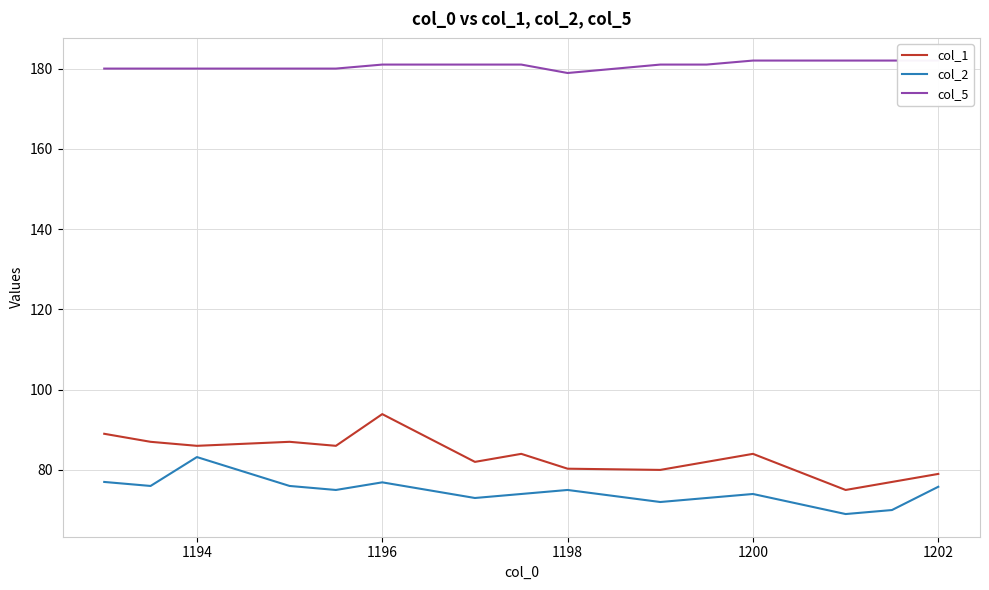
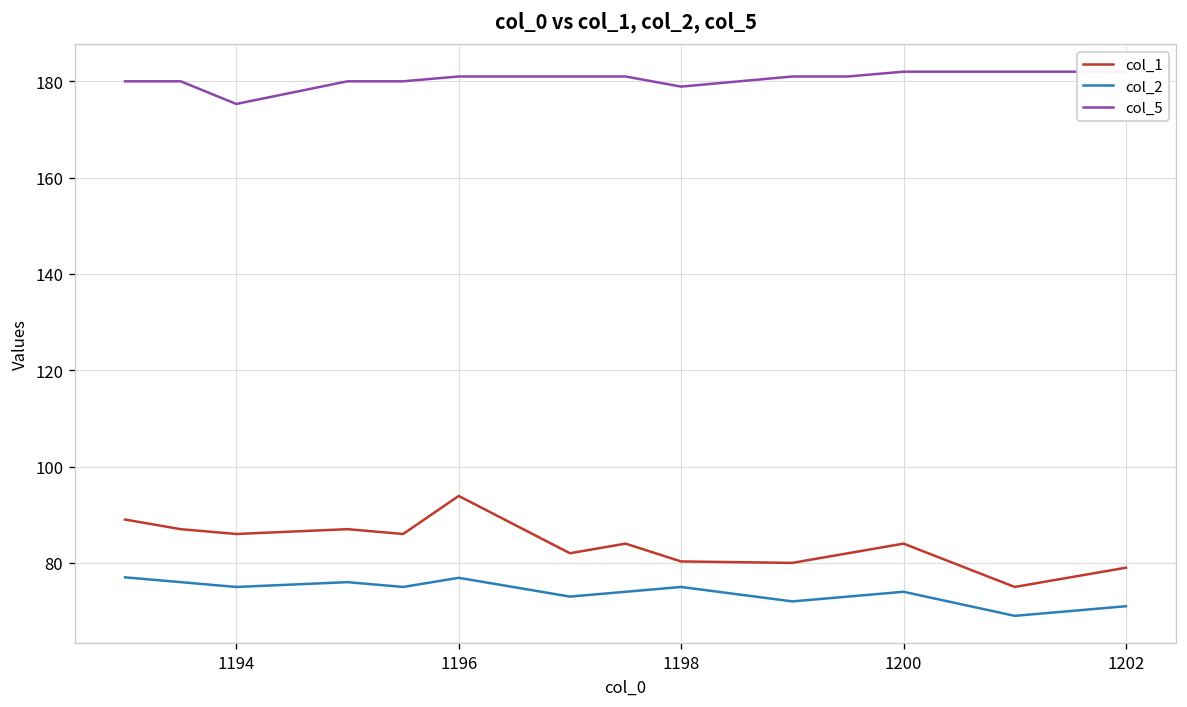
col_2, 1194: 83 -> 75
col_5, 1194: 180 -> 175
col_2, 1202: 76 -> 71
